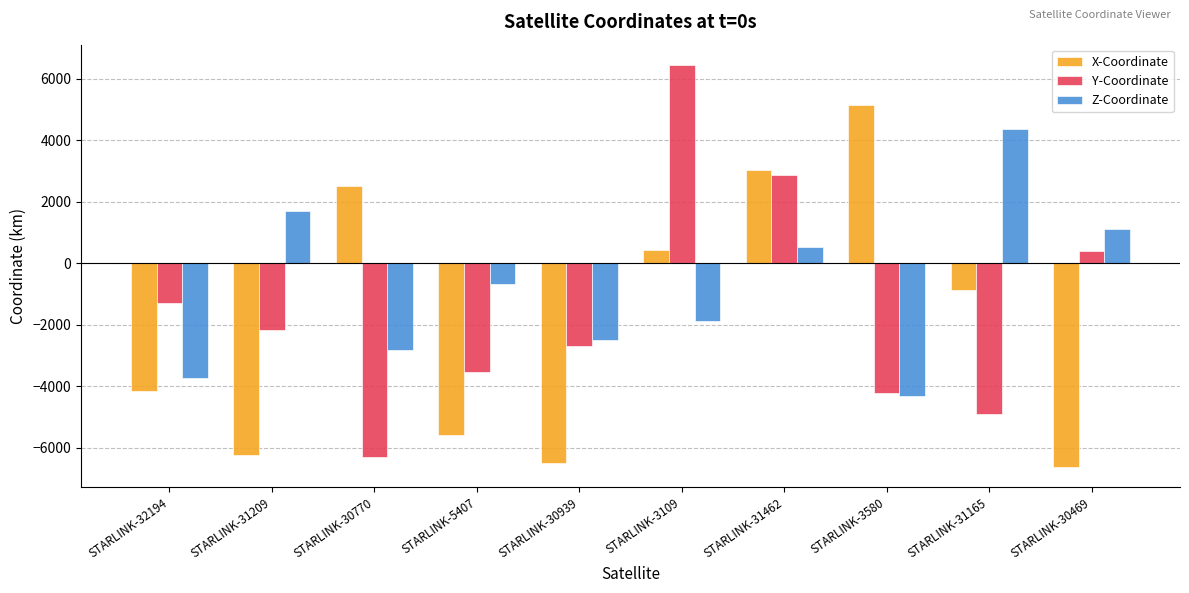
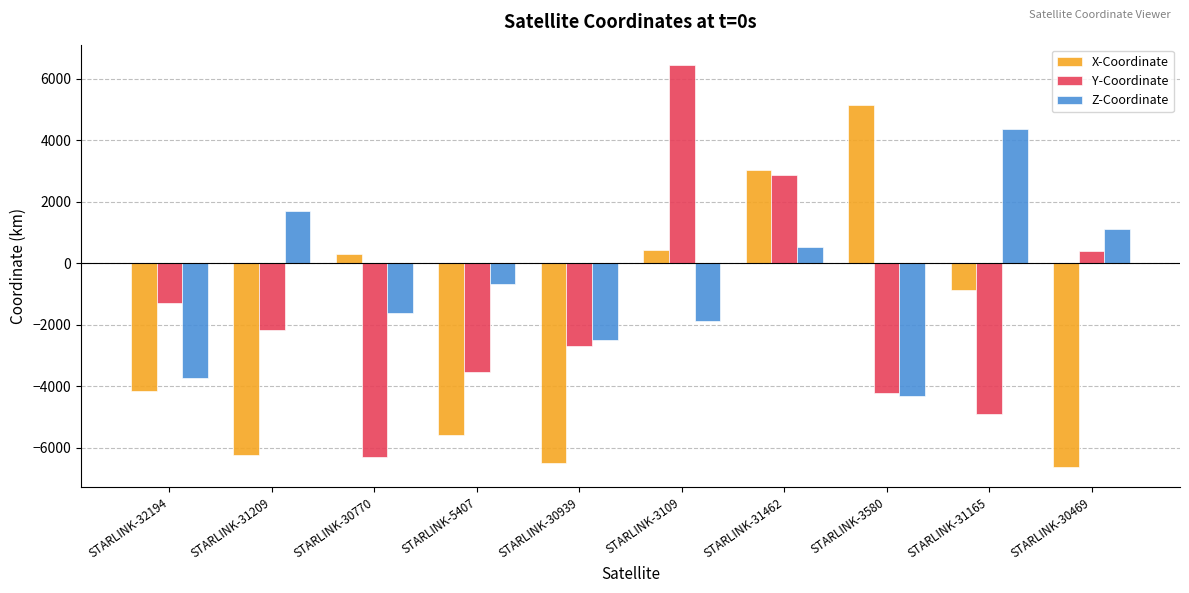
X-Coordinate, STARLINK-30770: 2500 -> 300
Z-Coordinate, STARLINK-30770: -2800 -> -1600
